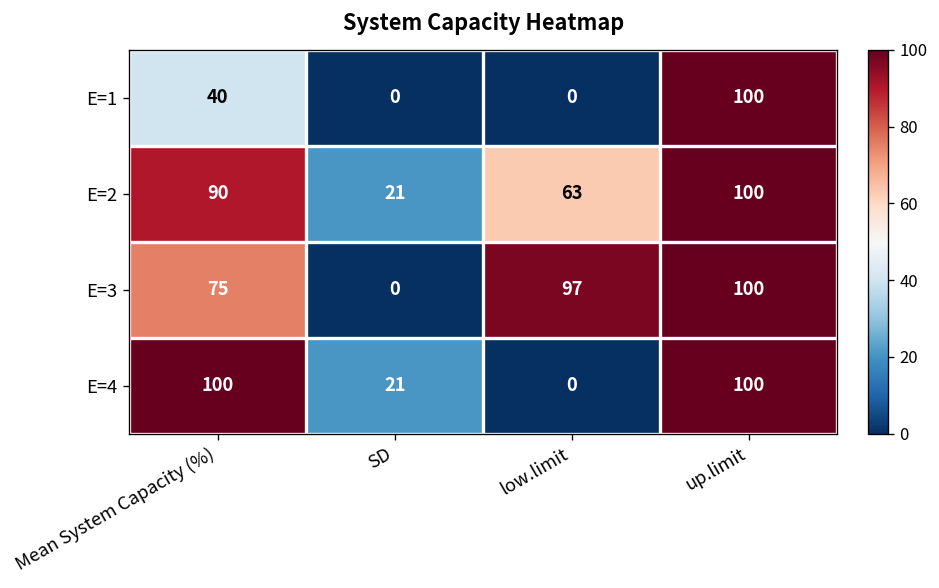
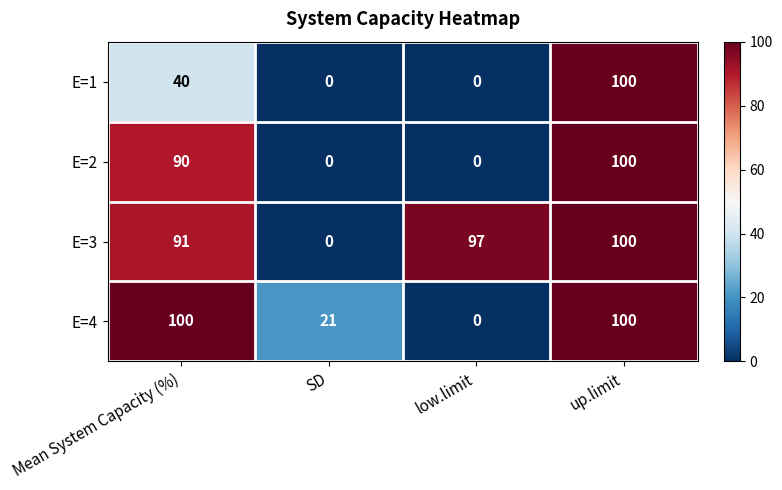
E=2, SD: 21 -> 0
E=2, low.limit: 63 -> 0
E=3, Mean System Capacity (%): 75 -> 91
